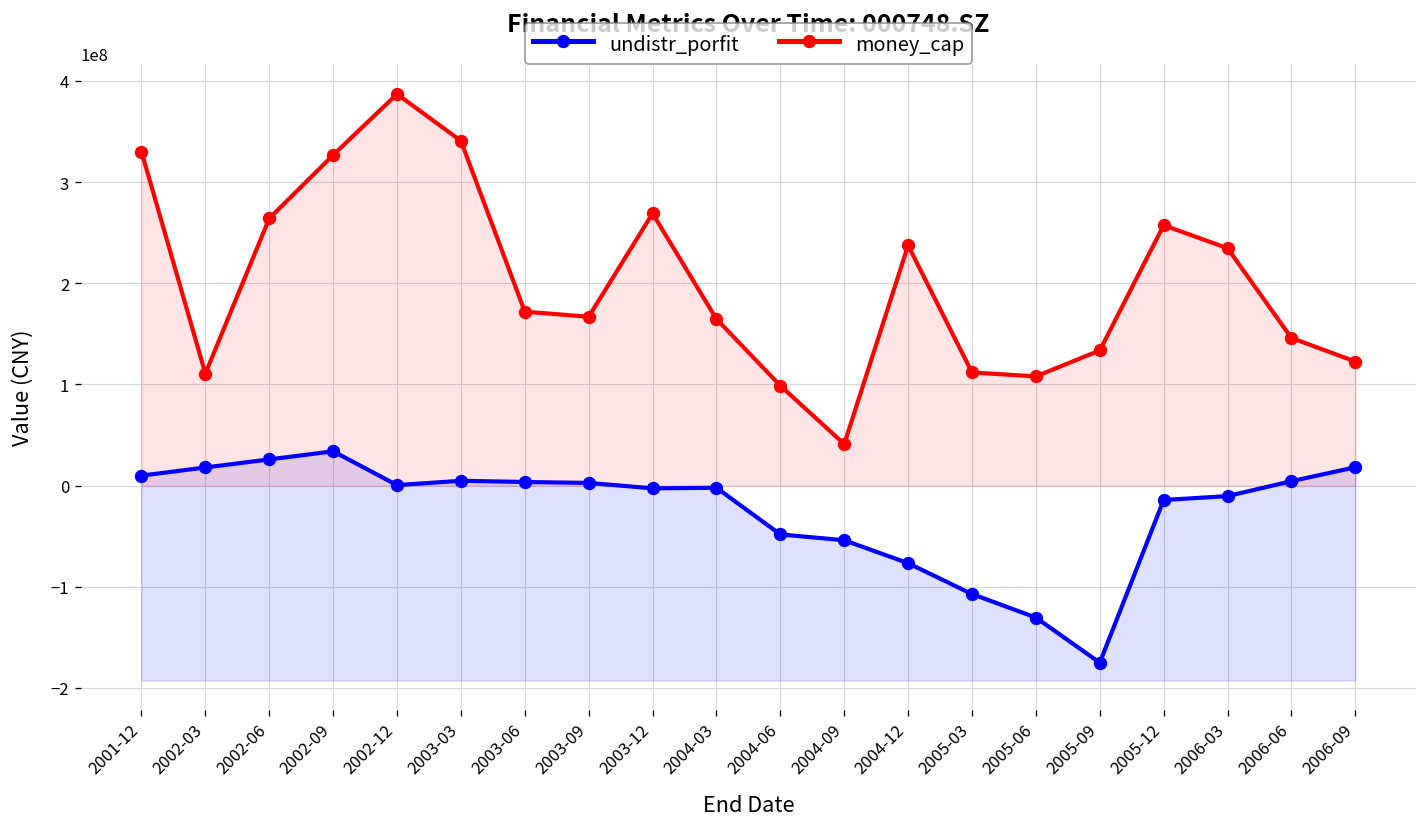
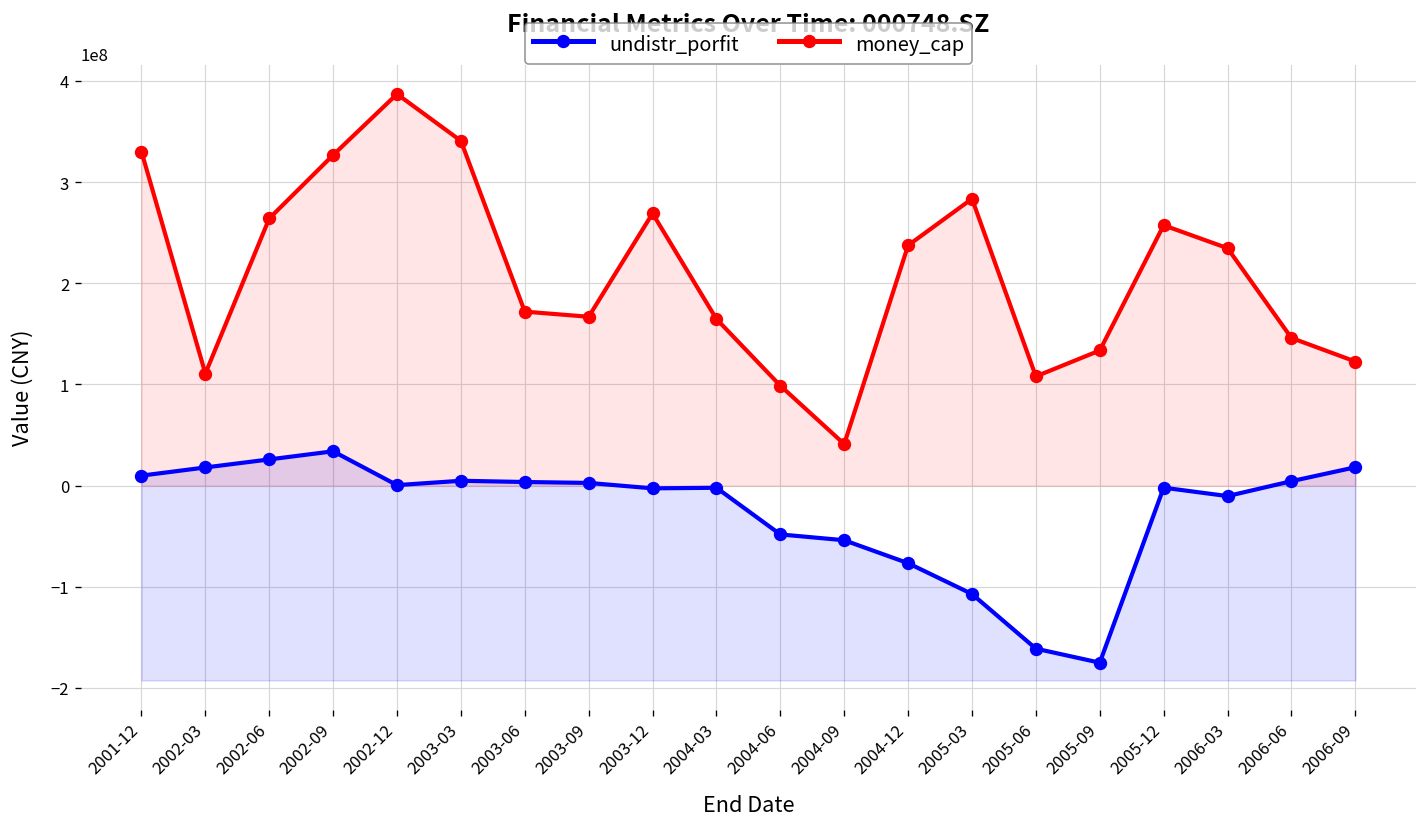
money_cap, 2005-03: 110000000 -> 280000000
undistr_porfit, 2005-06: -130000000 -> -160000000
undistr_porfit, 2005-12: -10000000 -> 0
